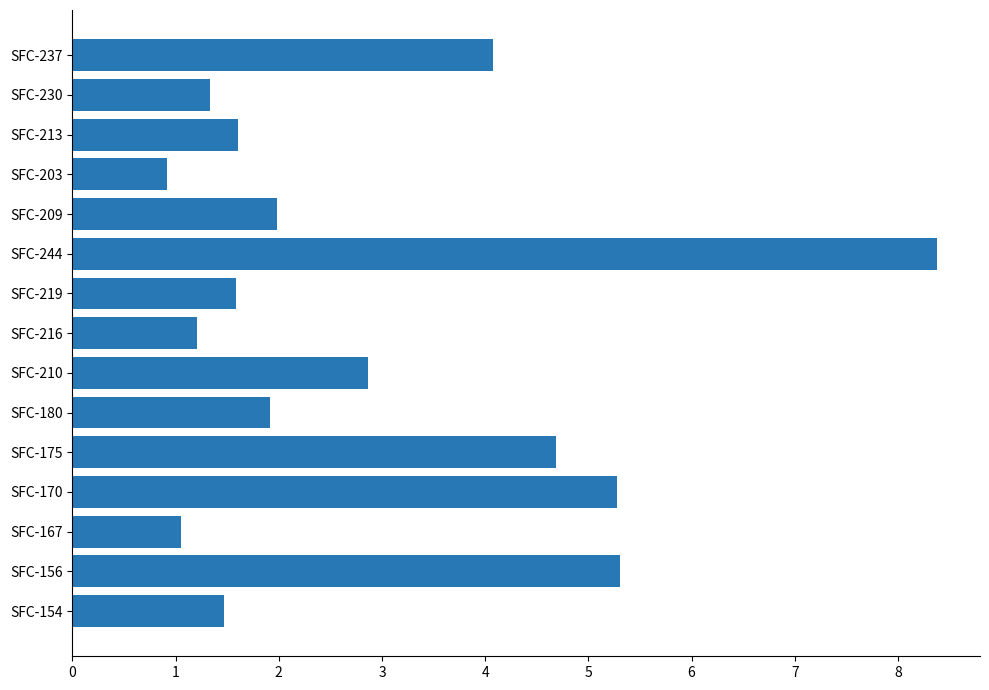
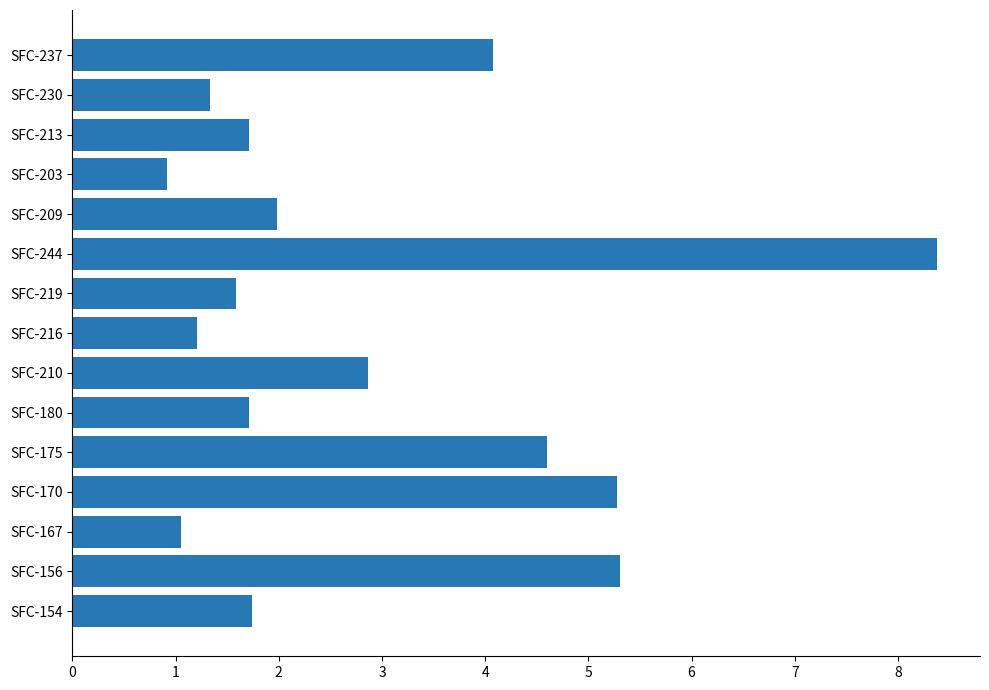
SFC-213: 1.60 -> 1.71
SFC-180: 1.92 -> 1.71
SFC-175: 4.69 -> 4.60
SFC-154: 1.47 -> 1.74
